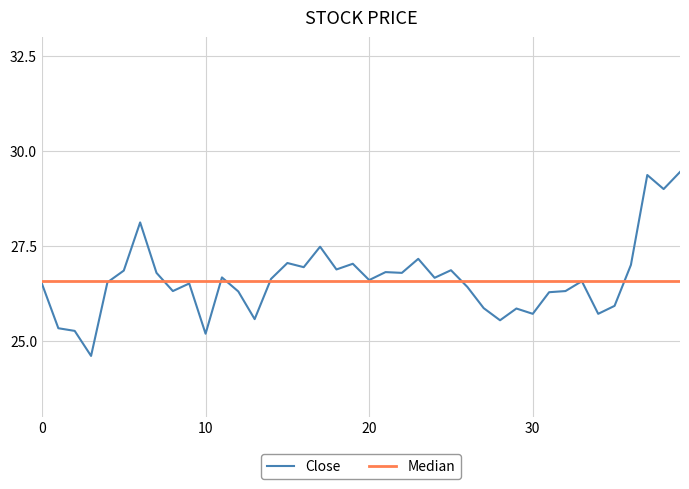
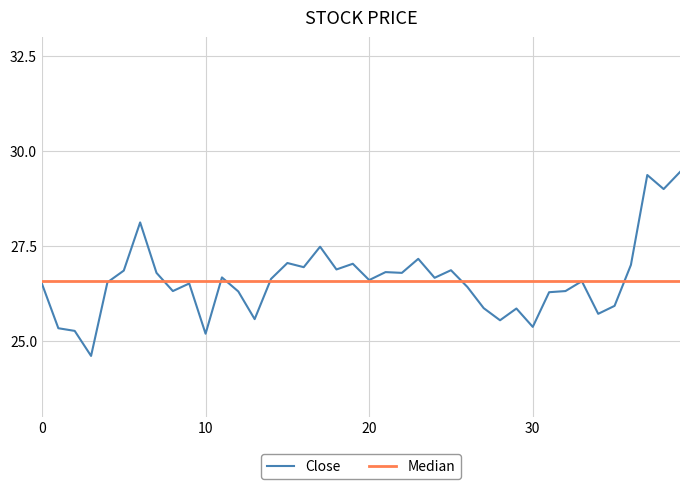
30: 25.7 -> 25.4
